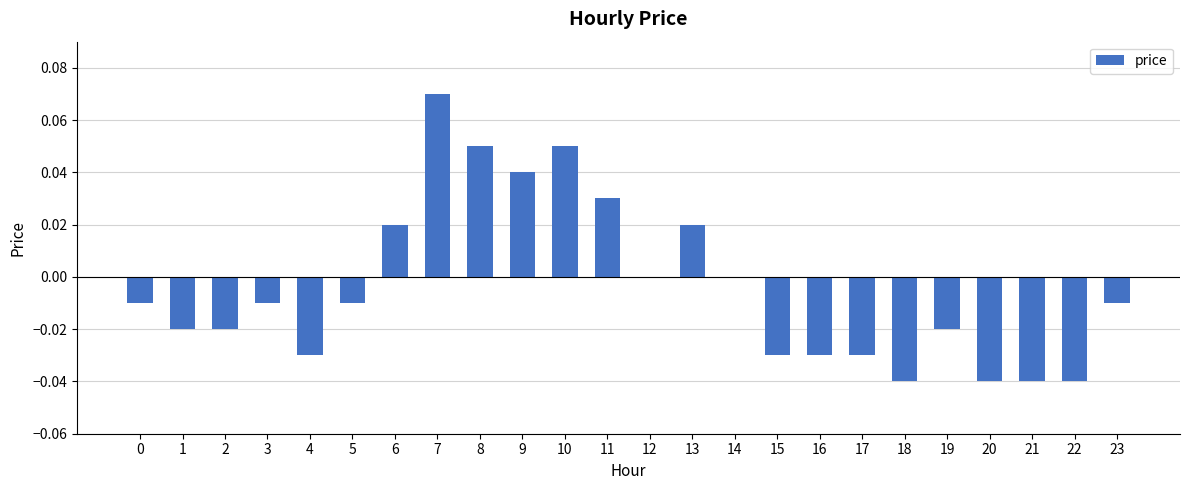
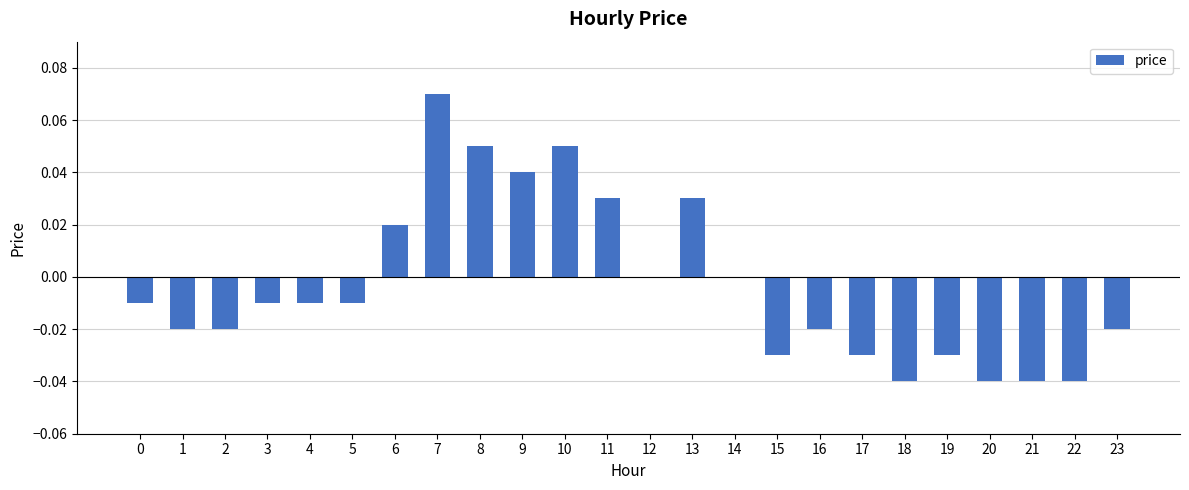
4: -0.03 -> -0.01
13: 0.02 -> 0.03
16: -0.03 -> -0.02
19: -0.02 -> -0.03
23: -0.01 -> -0.02
